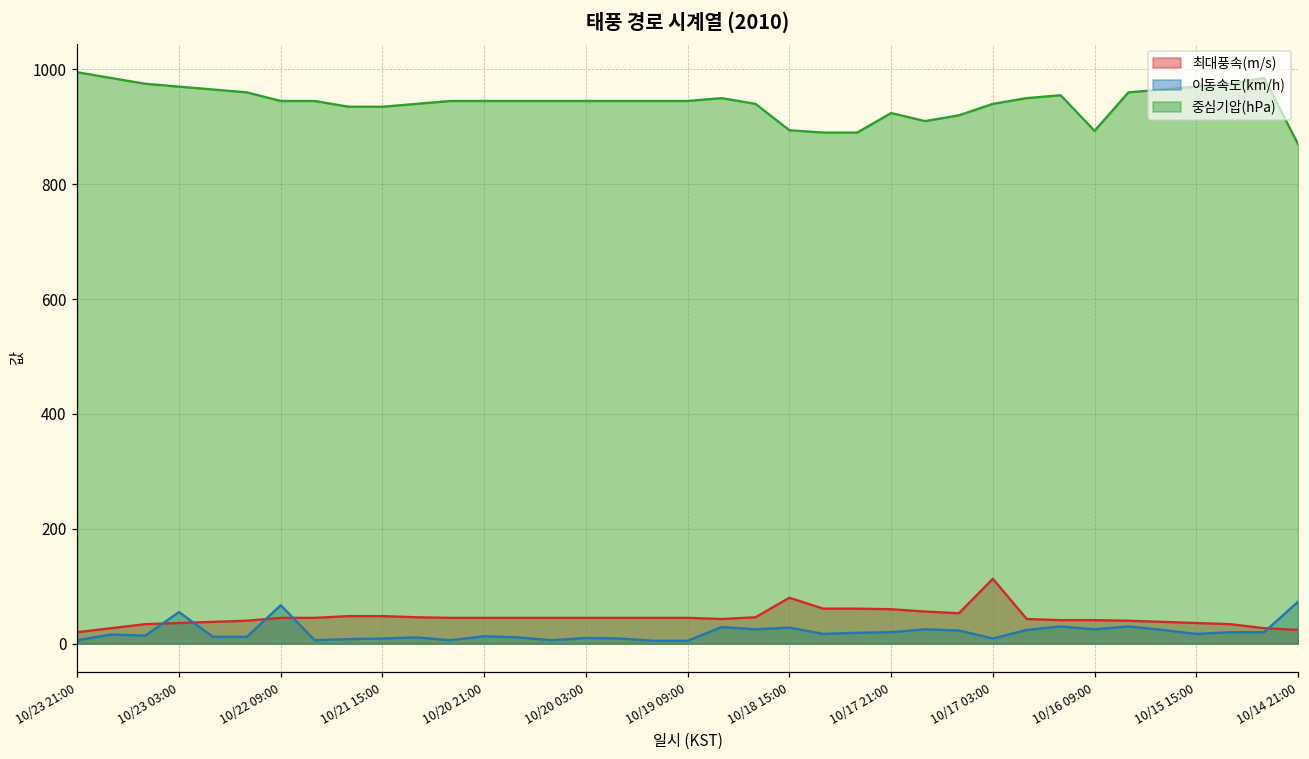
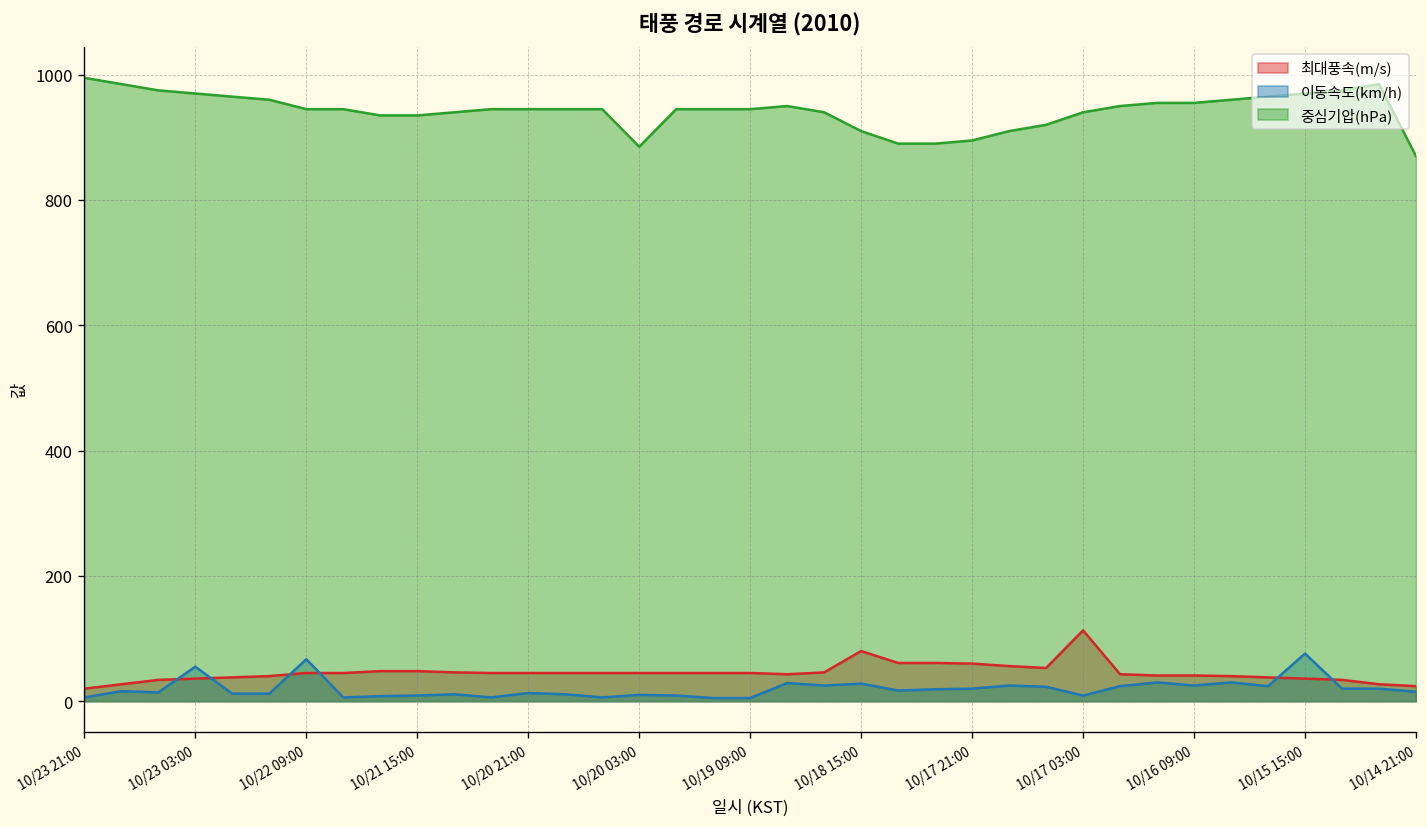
중심기압(hPa), 10/20 03:00: 950 -> 890
중심기압(hPa), 10/18 15:00: 890 -> 910
중심기압(hPa), 10/17 21:00: 920 -> 900
중심기압(hPa), 10/16 09:00: 890 -> 960
이동속도(km/h), 10/15 15:00: 20 -> 80
이동속도(km/h), 10/14 21:00: 70 -> 20
